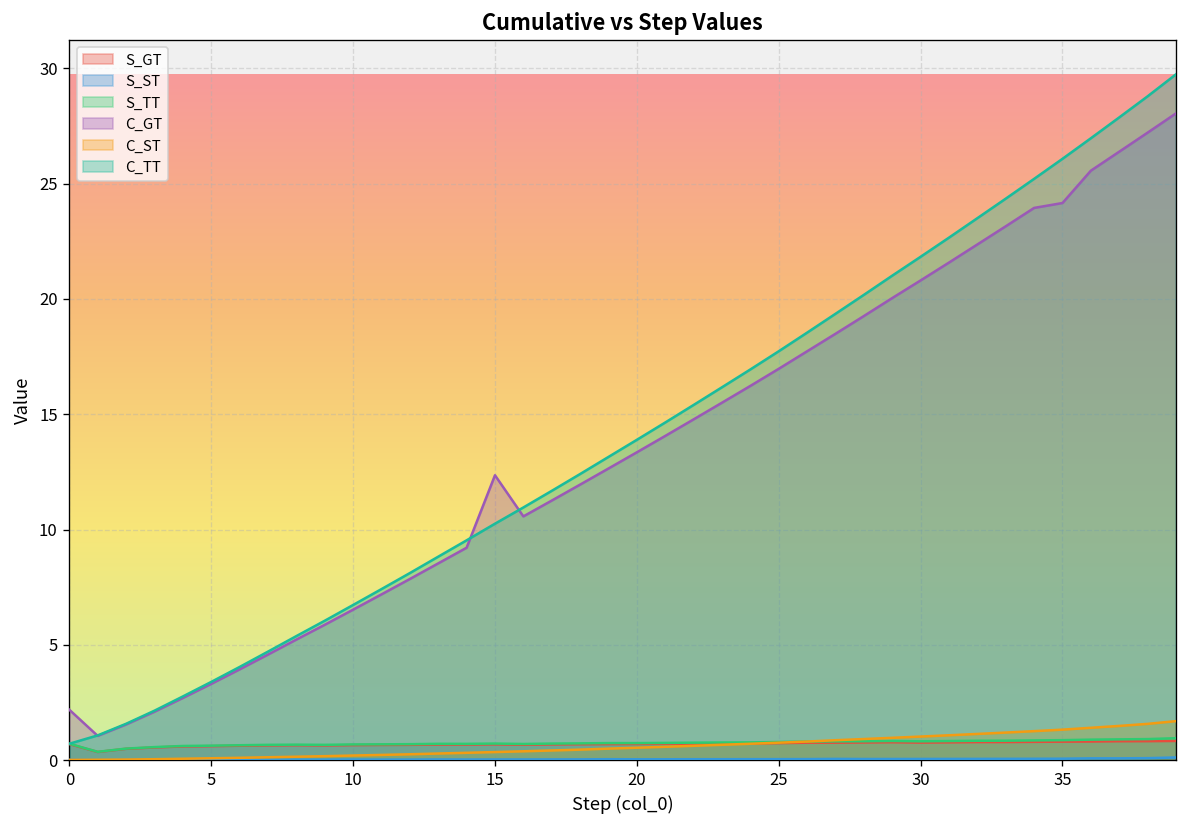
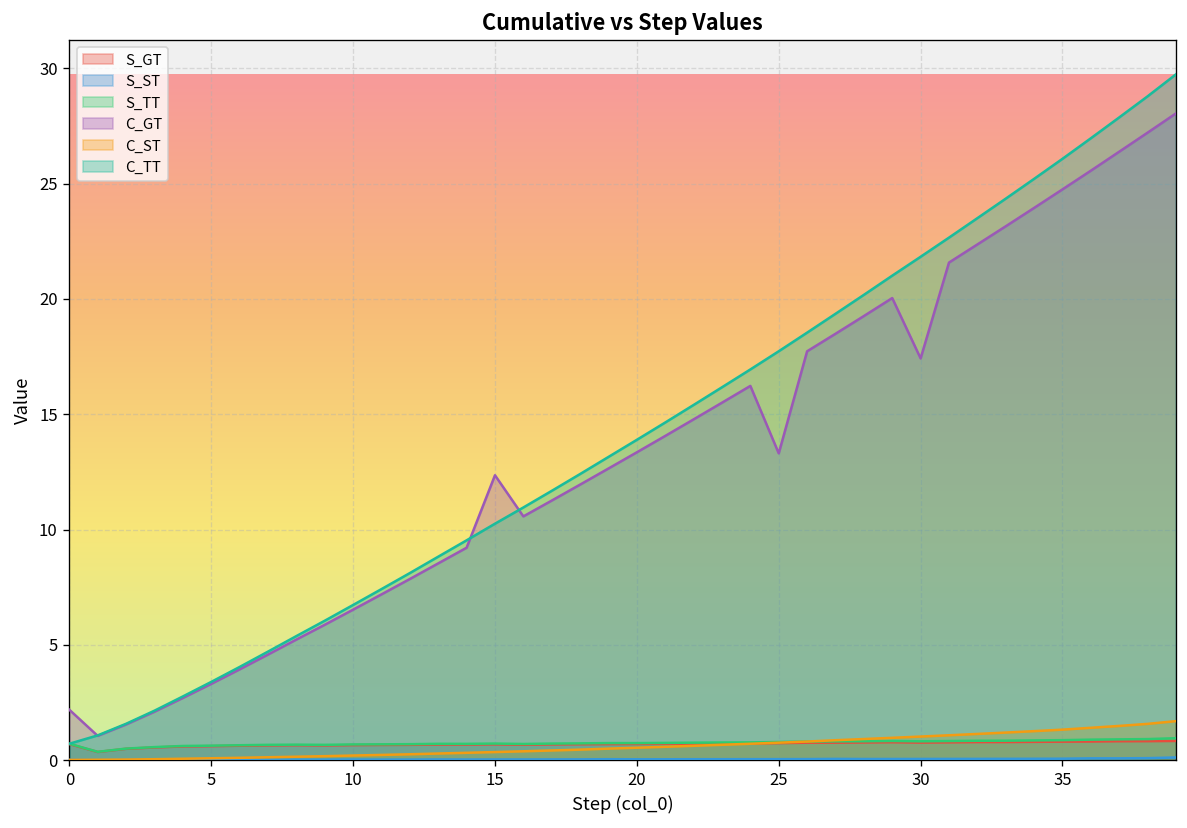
C_GT, 25: 17.0 -> 13.3
C_GT, 30: 20.8 -> 17.4
C_GT, 35: 24.2 -> 24.7
